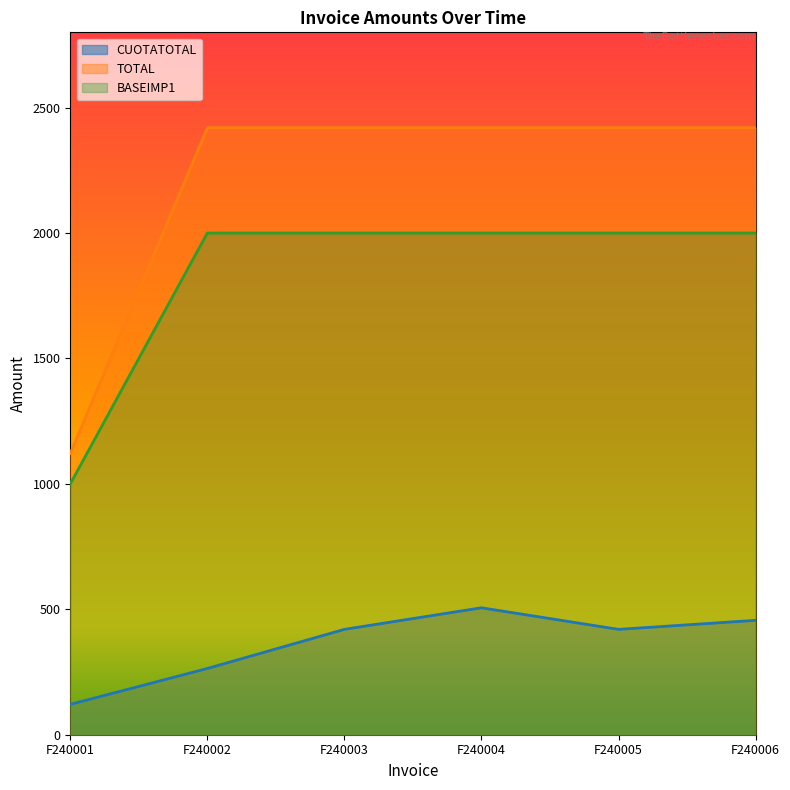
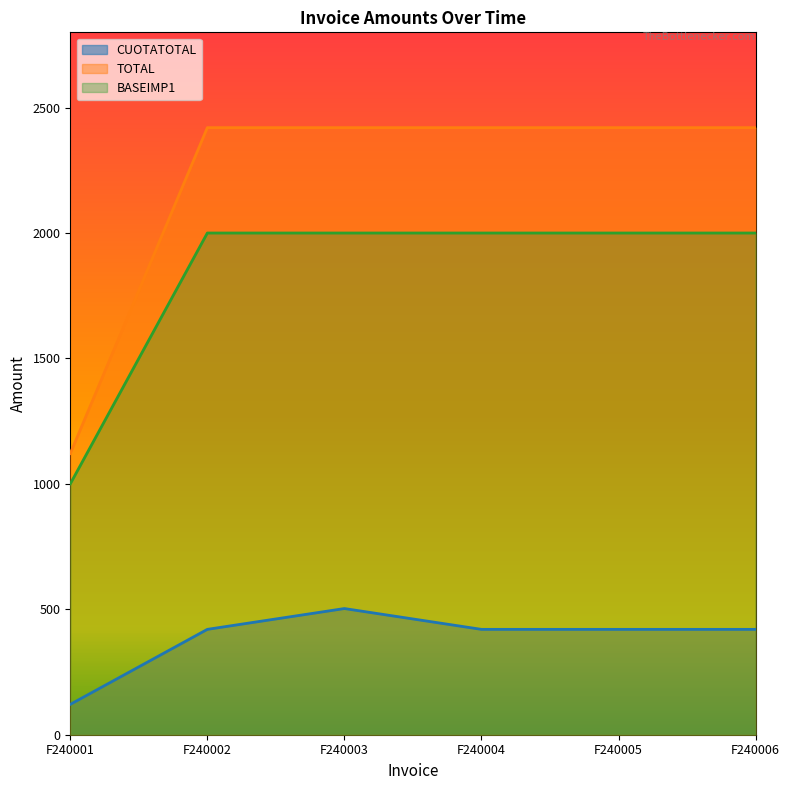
CUOTATOTAL, F240002: 260 -> 420
CUOTATOTAL, F240003: 420 -> 500
CUOTATOTAL, F240004: 510 -> 420
CUOTATOTAL, F240006: 460 -> 420
